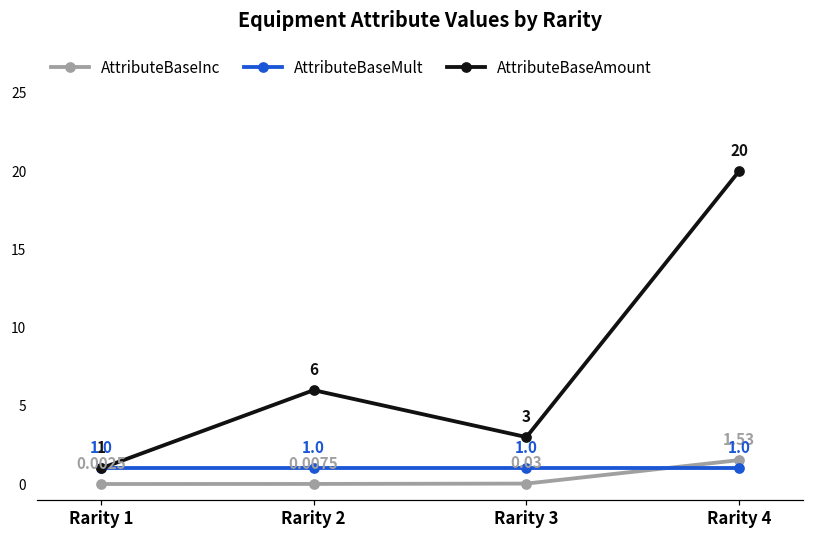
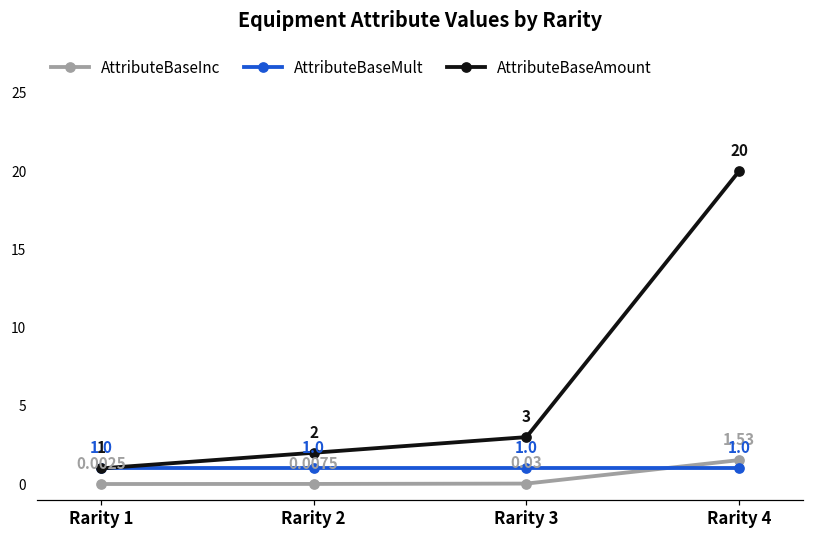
AttributeBaseAmount, Rarity 2: 6 -> 2
